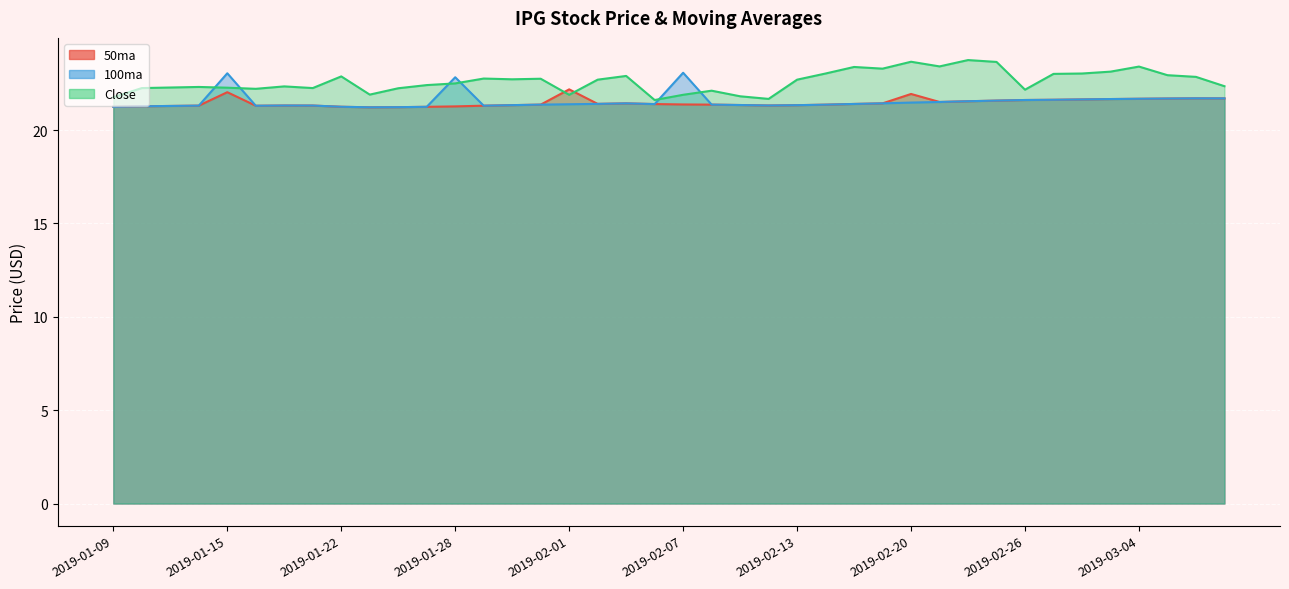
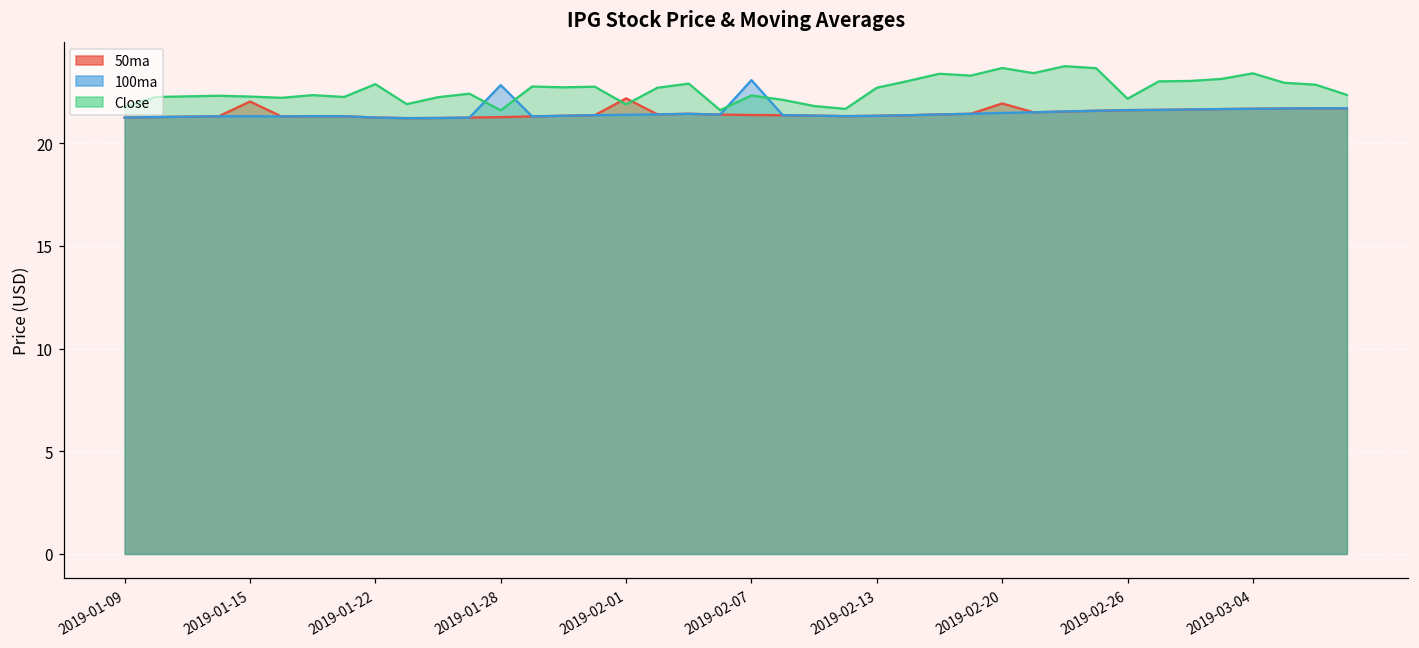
100ma, 2019-01-15: 23.0 -> 21.3
Close, 2019-01-28: 22.5 -> 21.6
Close, 2019-02-07: 21.9 -> 22.3
